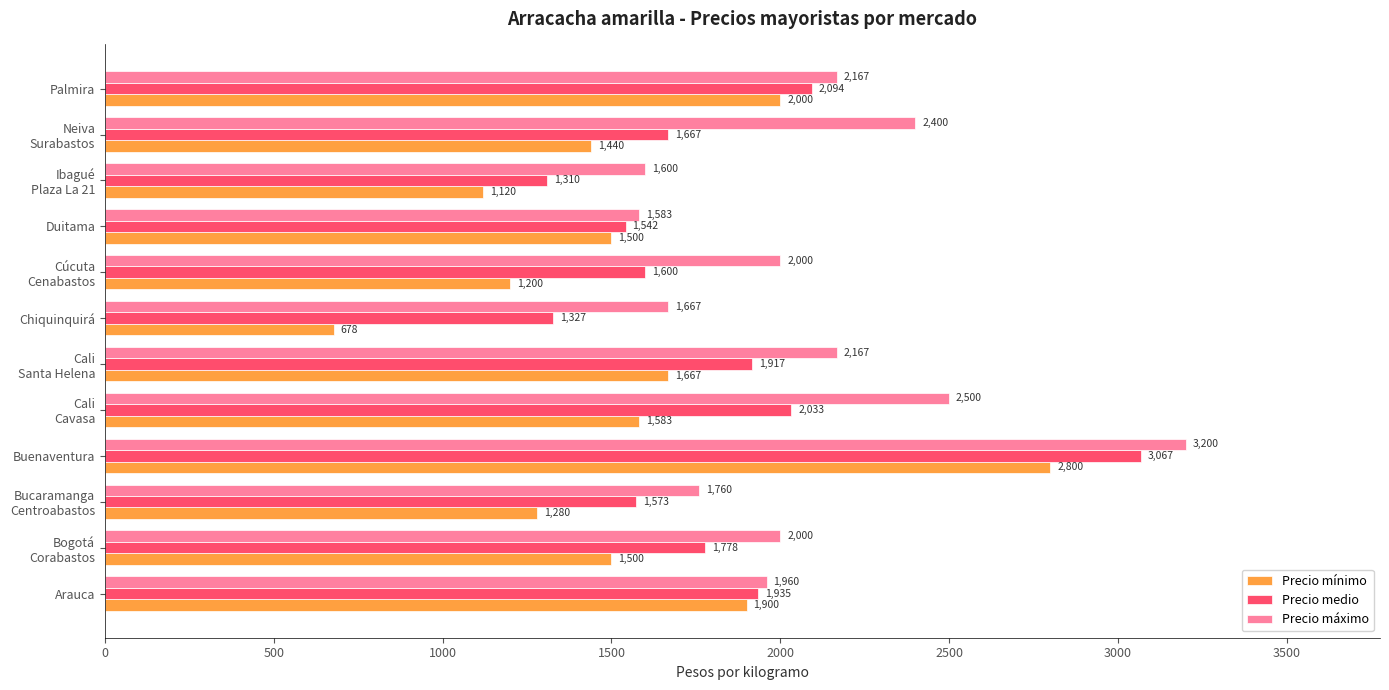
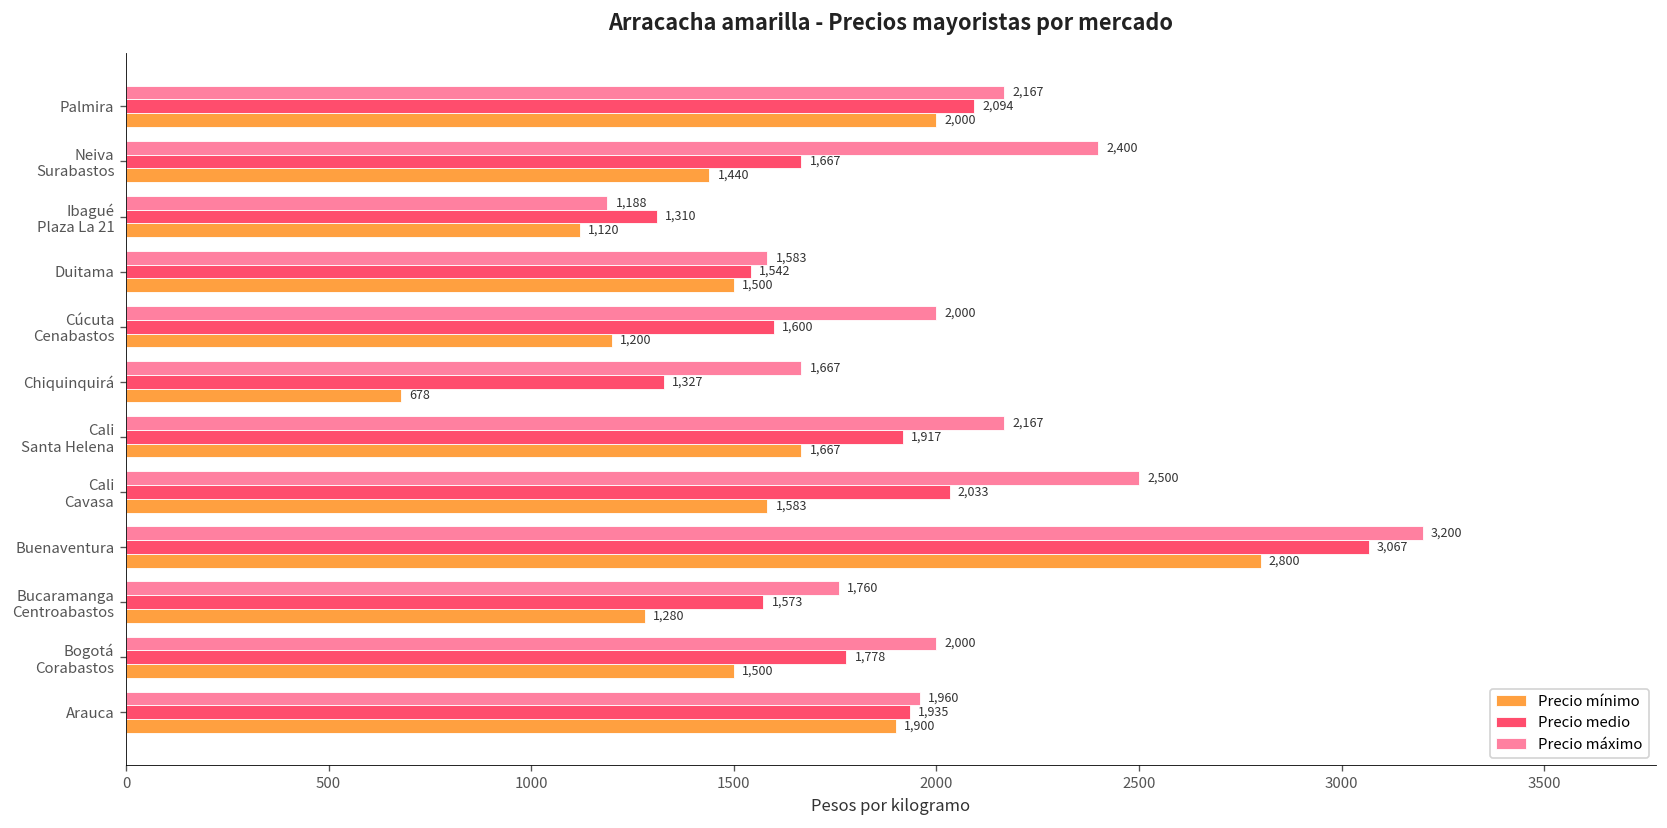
Precio máximo, Ibagué Plaza La 21: 1,600 -> 1,188
